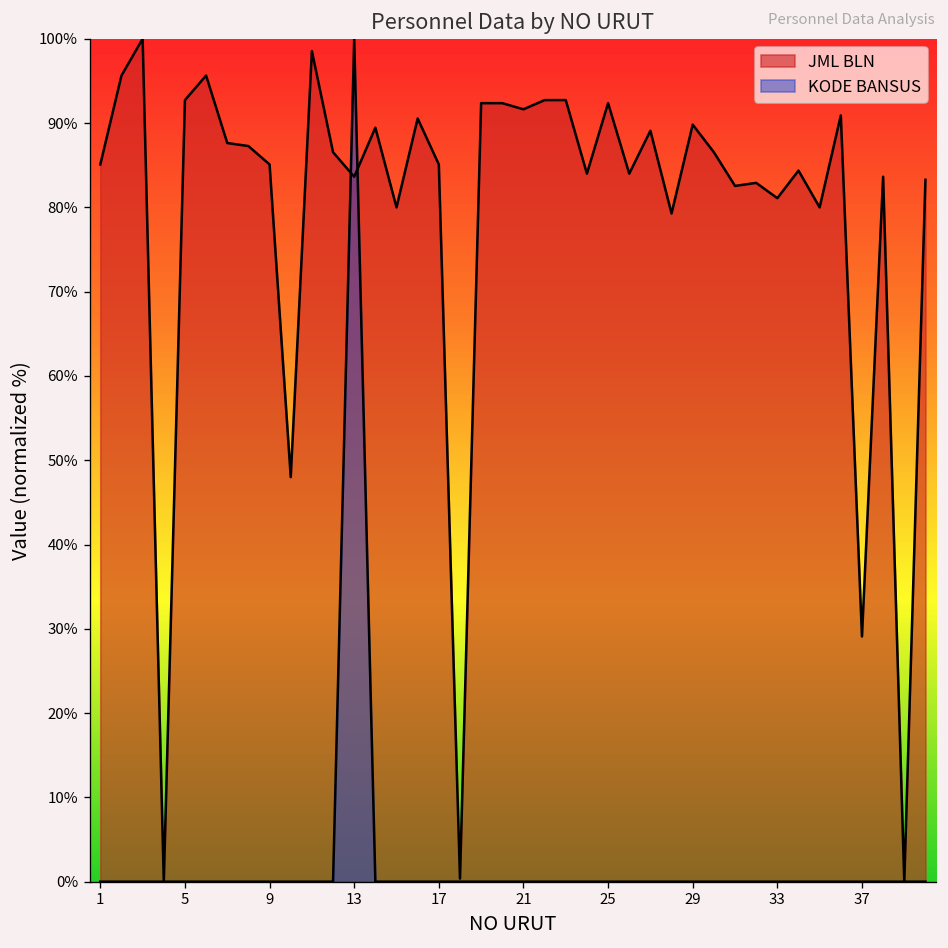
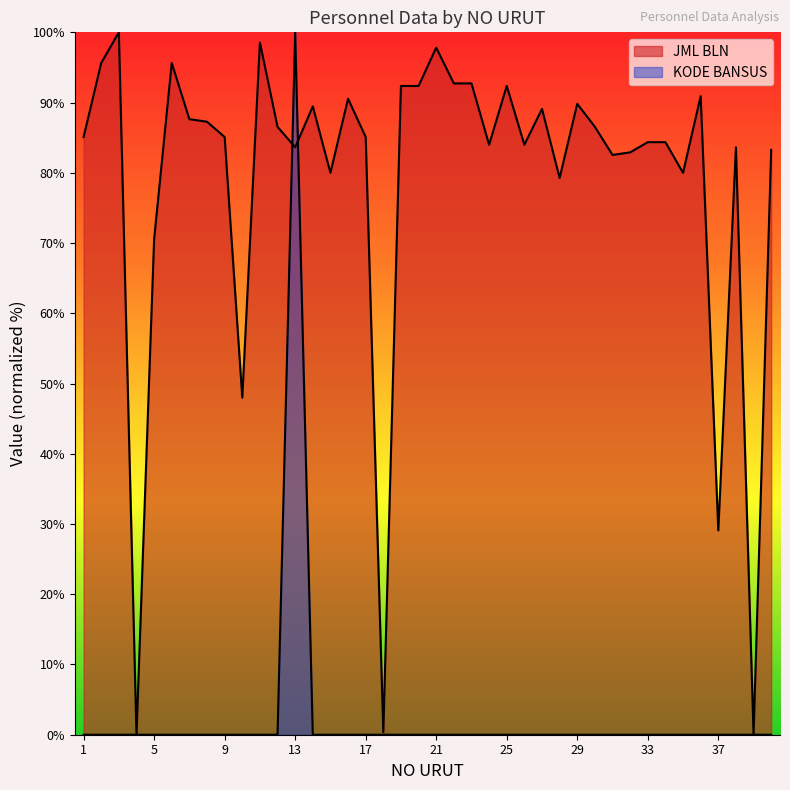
JML BLN, 5: 93% -> 71%
JML BLN, 21: 92% -> 98%
JML BLN, 33: 81% -> 84%
